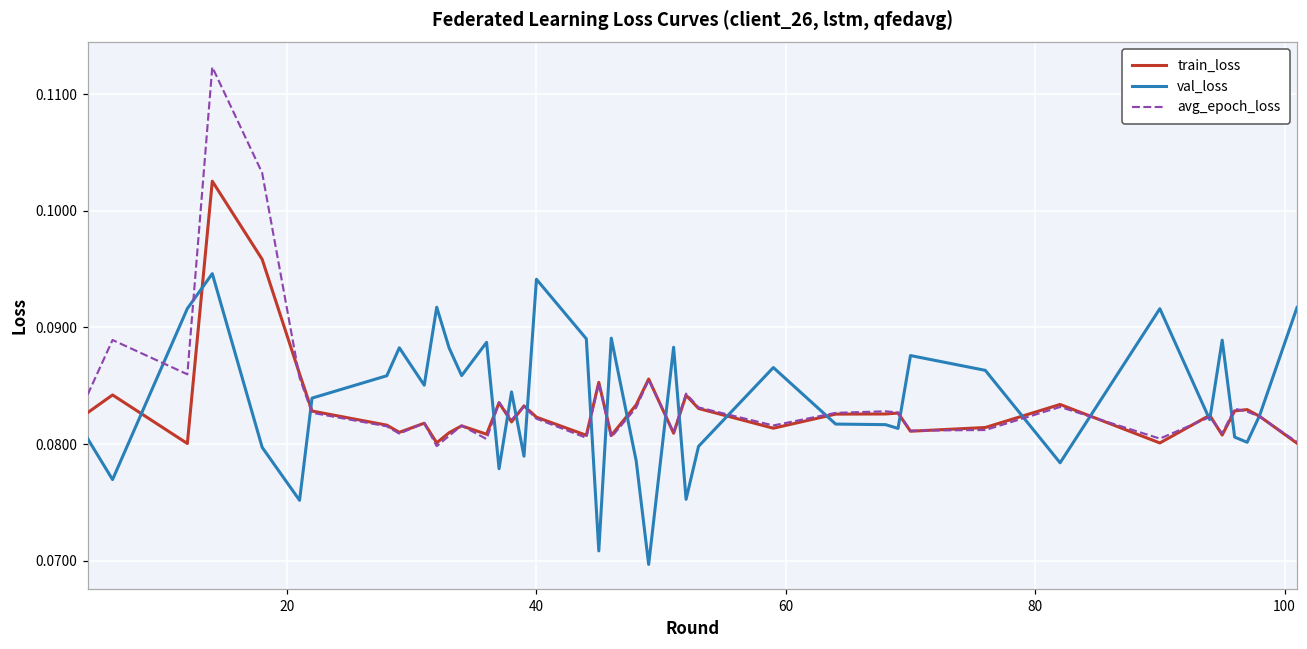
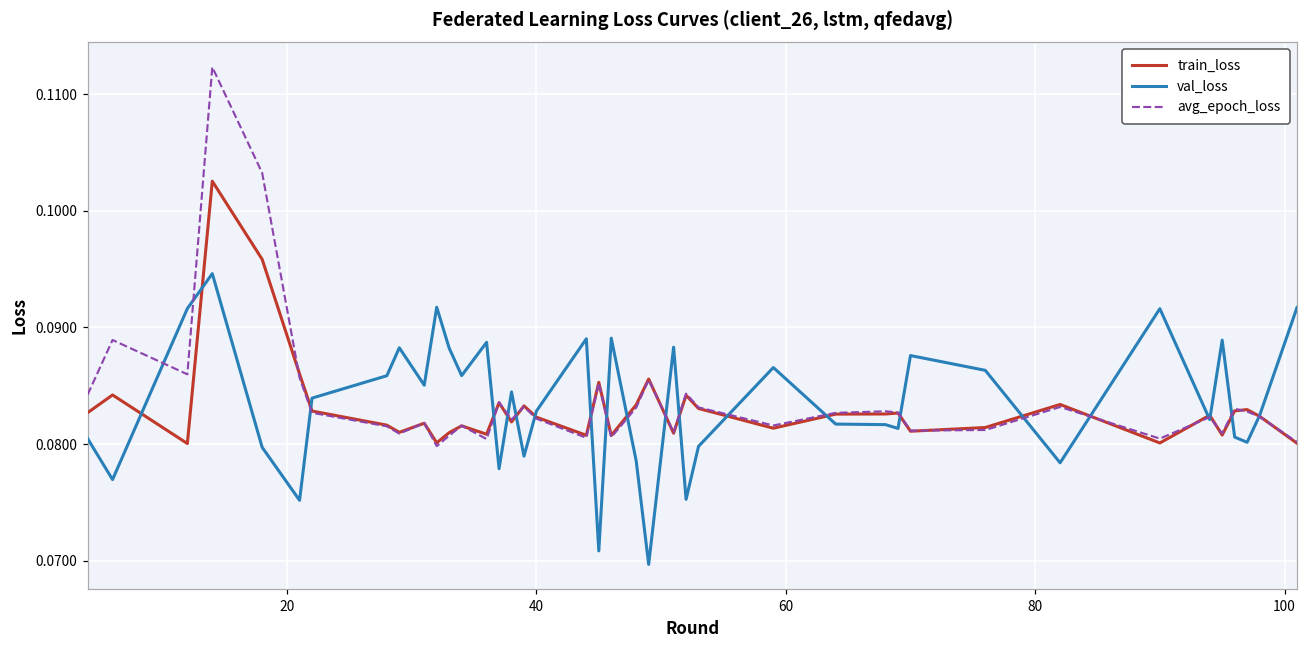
val_loss, 40: 0.0941 -> 0.0828
